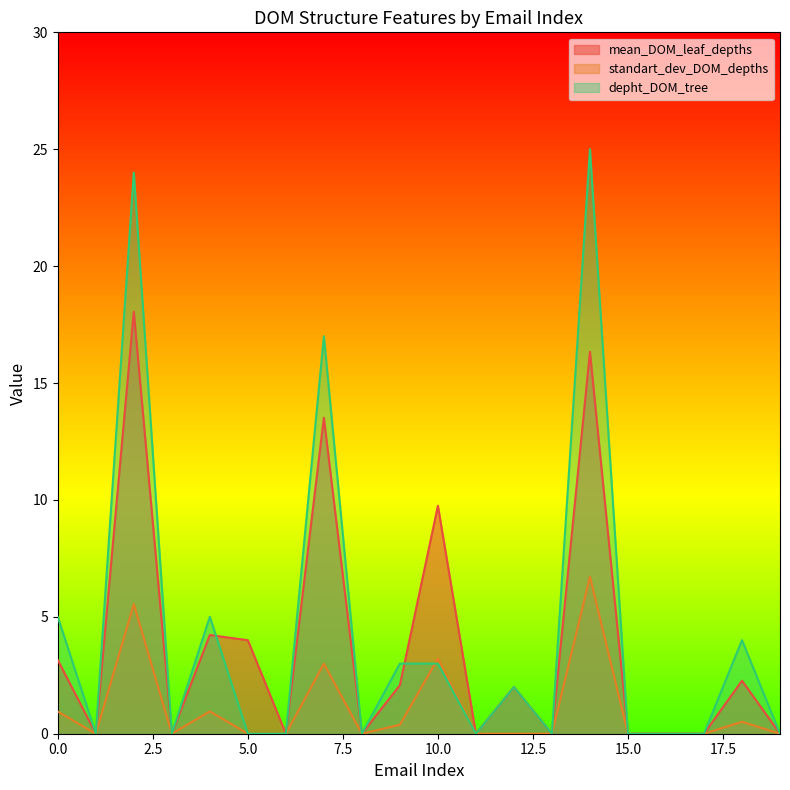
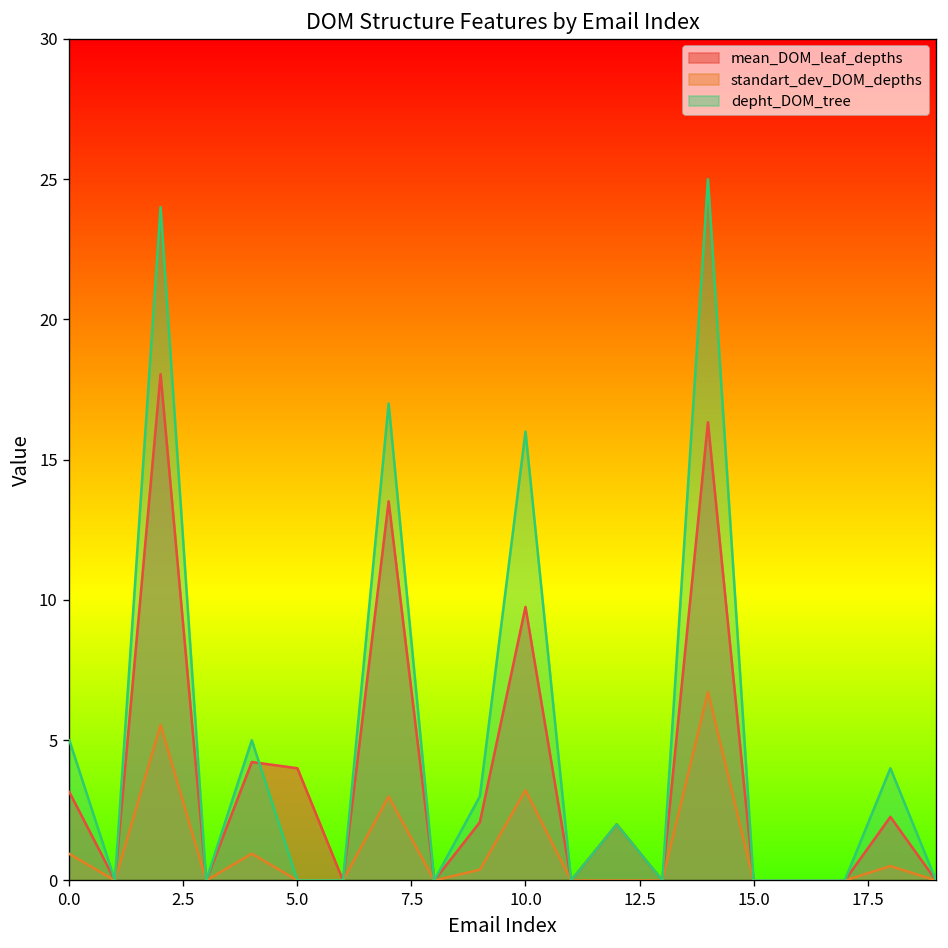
depht_DOM_tree, 10.0: 3 -> 16
